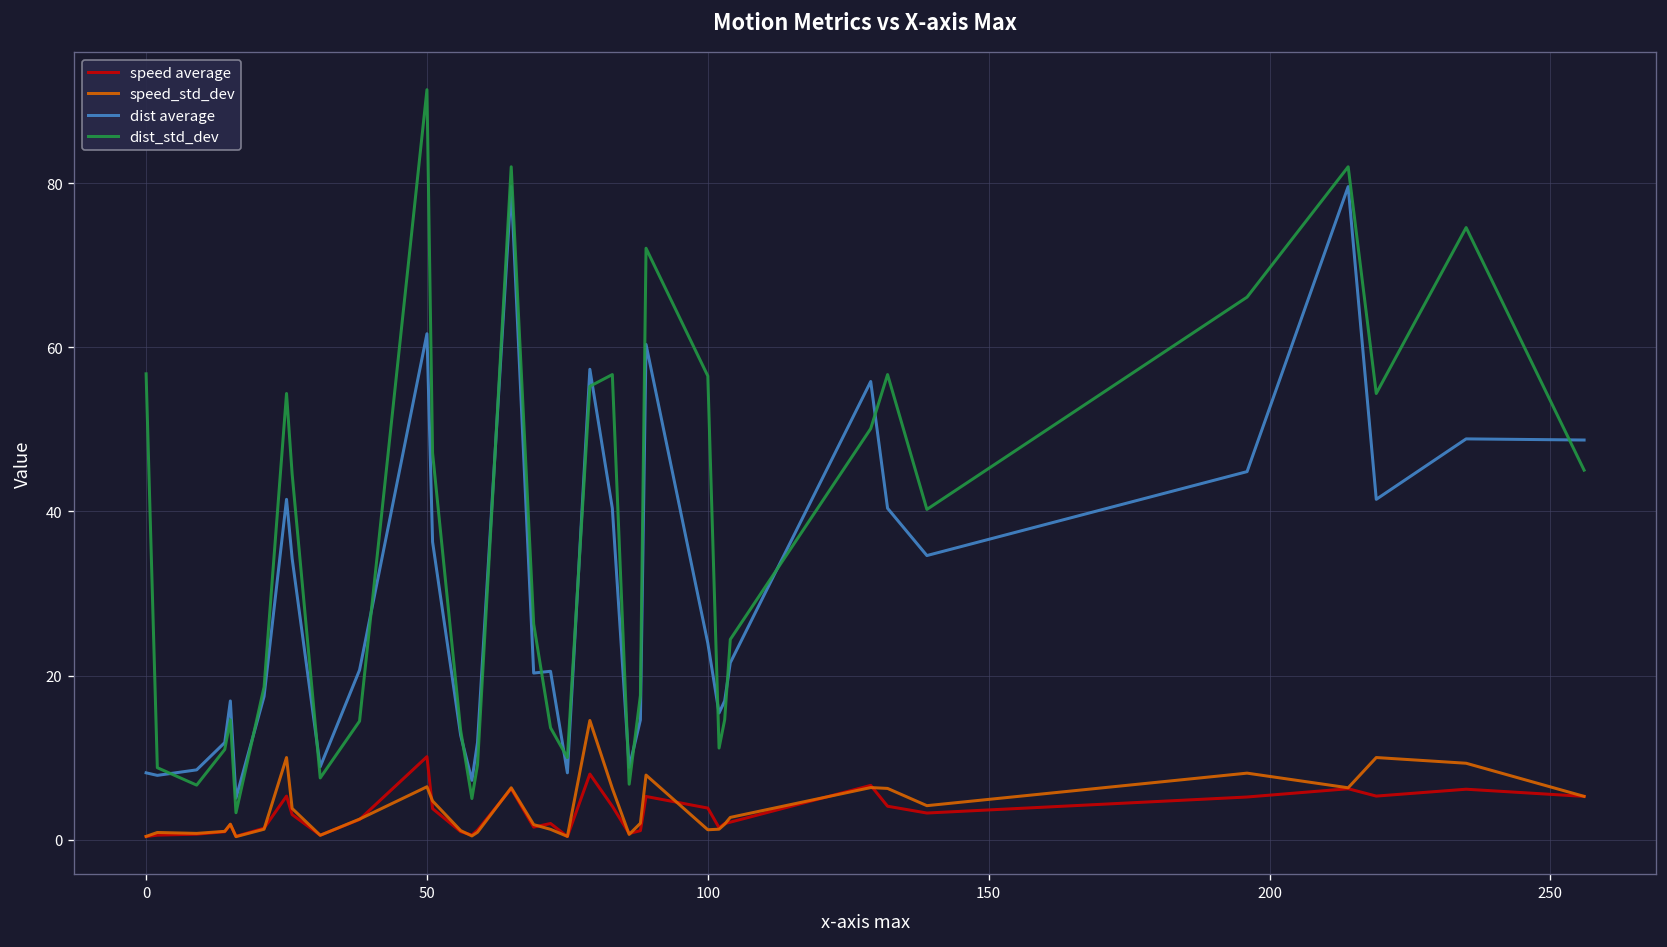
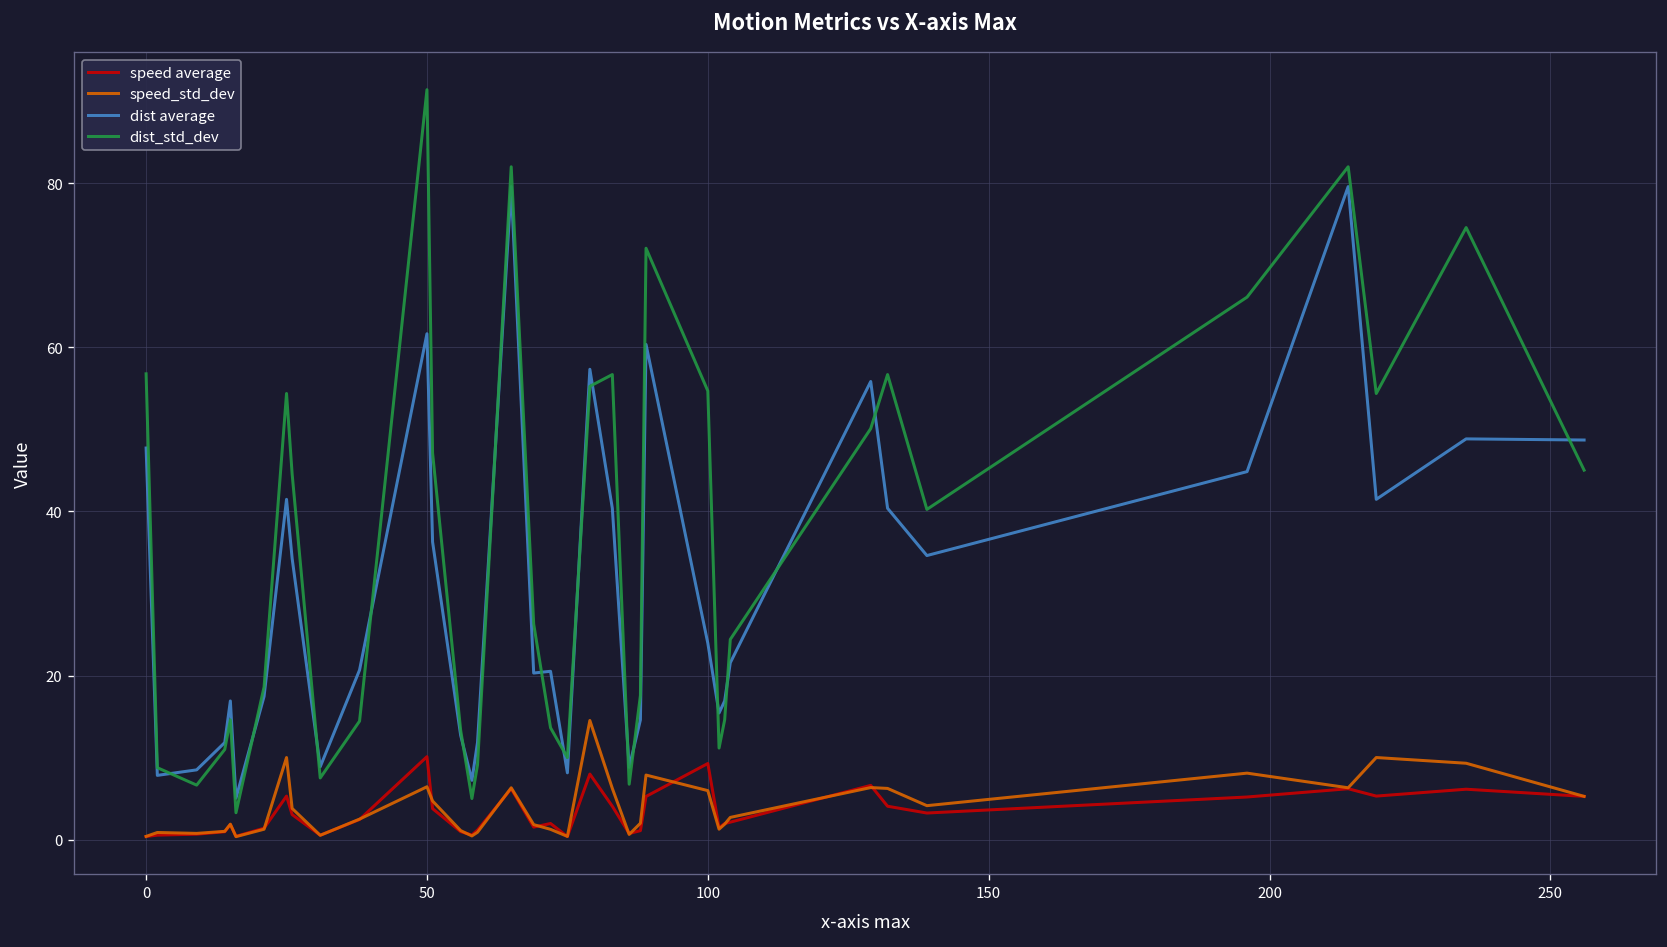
dist average, 0: 8 -> 48
speed average, 100: 4 -> 9
speed_std_dev, 100: 1 -> 6
dist_std_dev, 100: 57 -> 55
